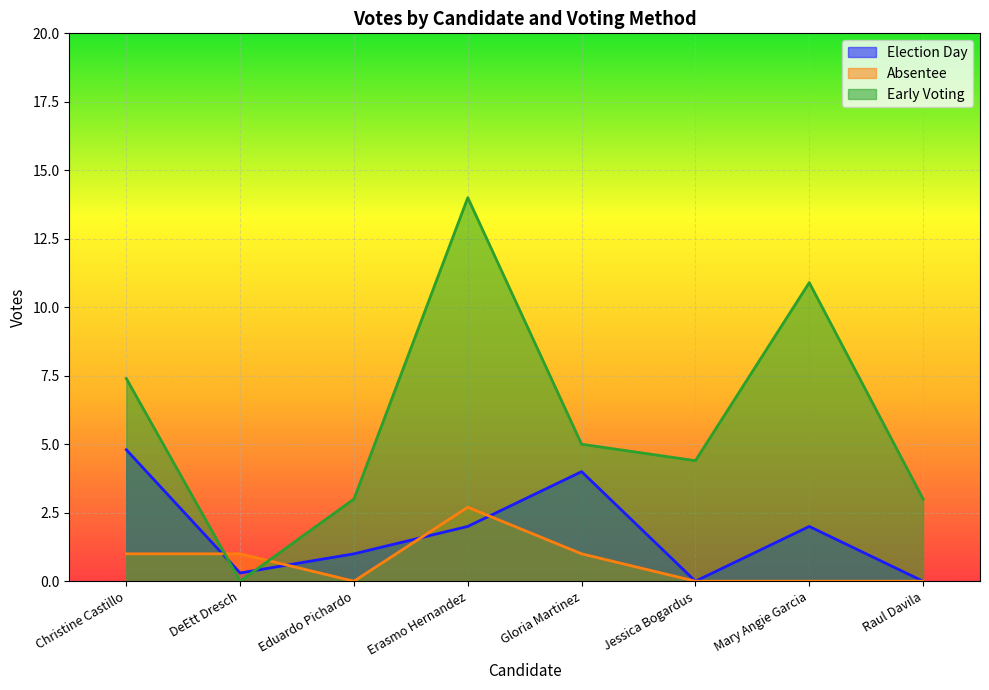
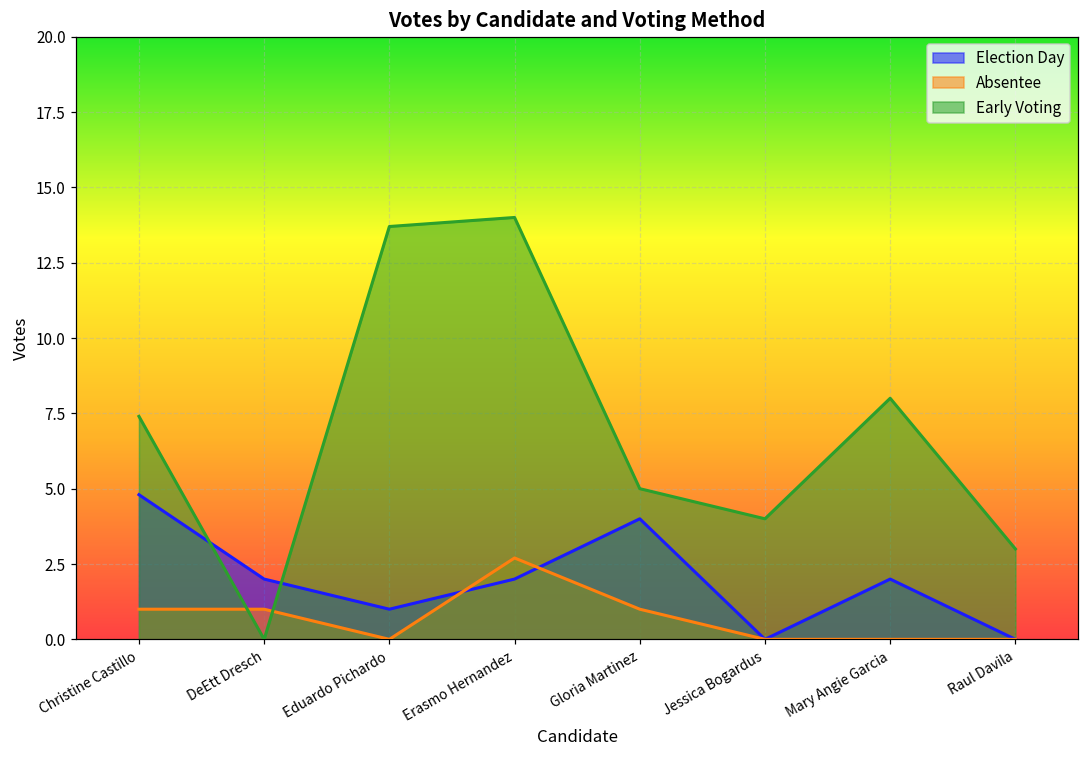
Election Day, DeEtt Dresch: 0.3 -> 2.0
Early Voting, Eduardo Pichardo: 3.0 -> 13.7
Early Voting, Jessica Bogardus: 4.4 -> 4.0
Early Voting, Mary Angie Garcia: 10.9 -> 8.0
